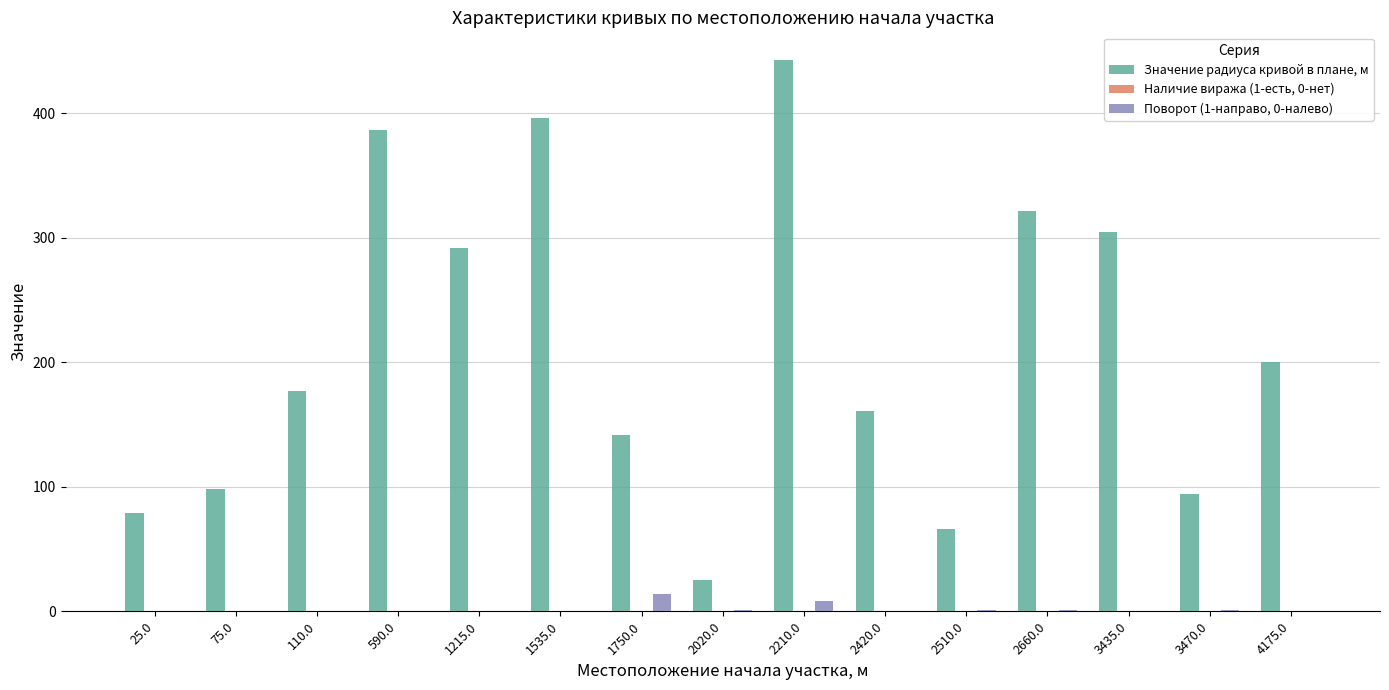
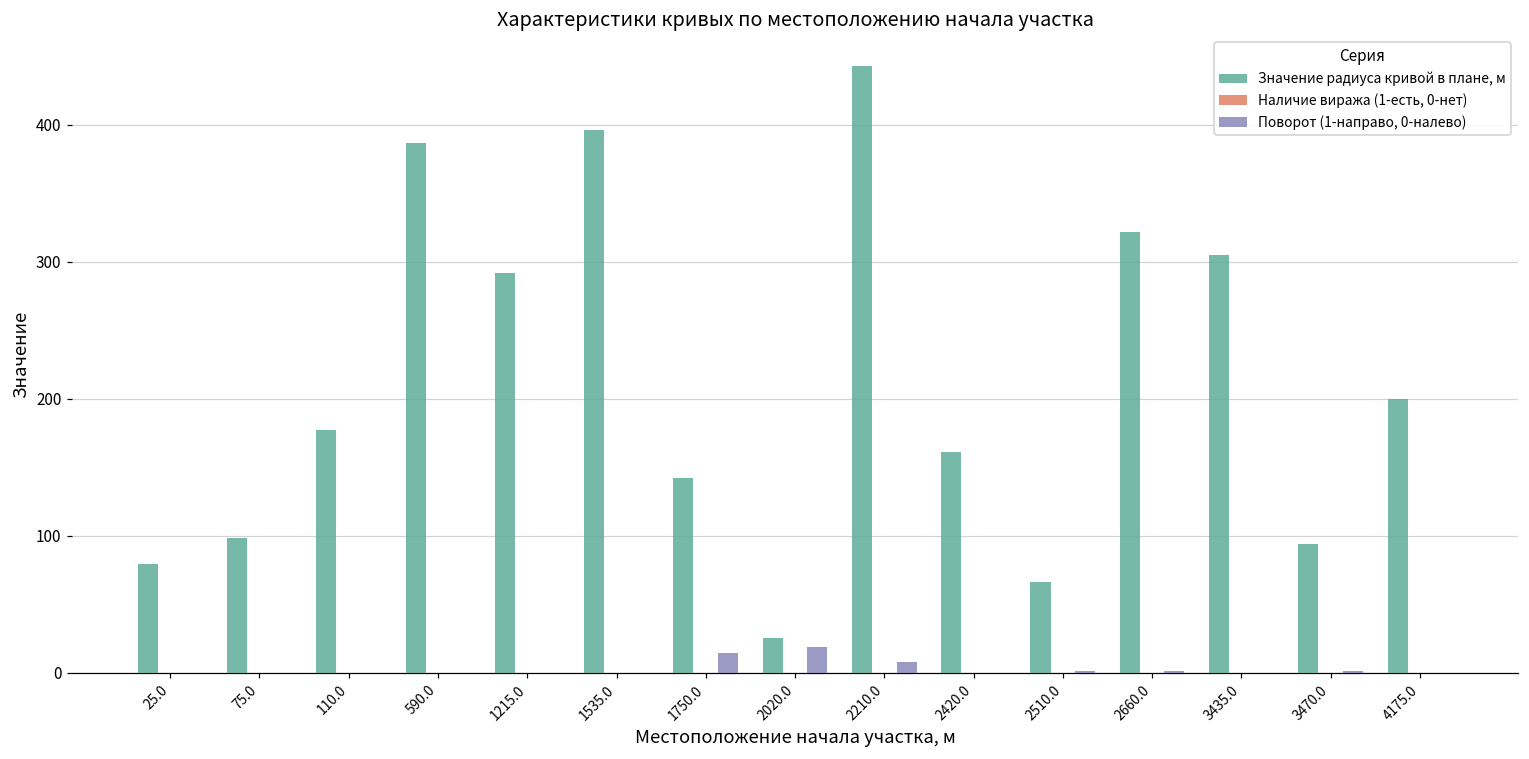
Поворот (1-направо, 0-налево), 2020.0: 1 -> 19
